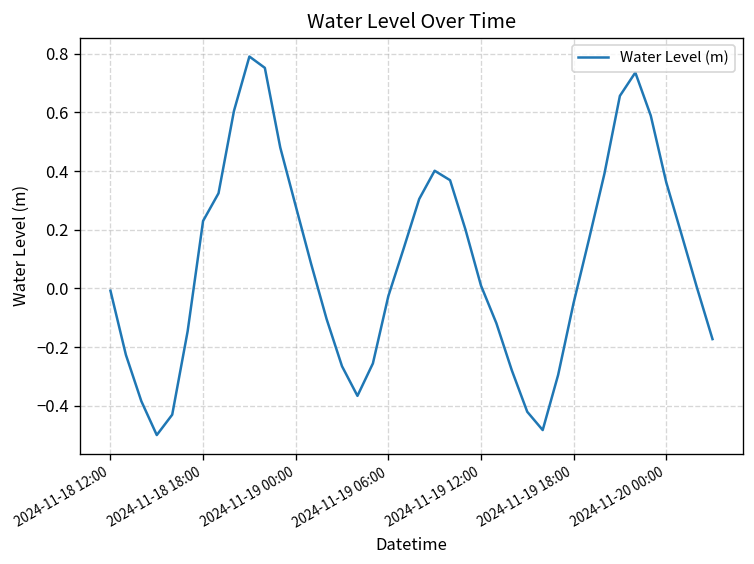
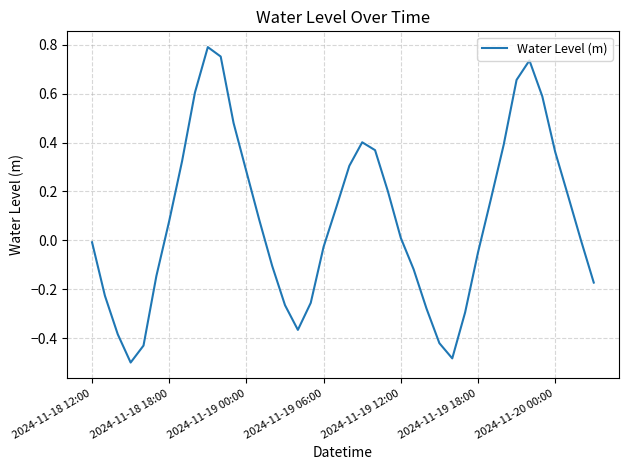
2024-11-18 18:00: 0.23 -> 0.08
